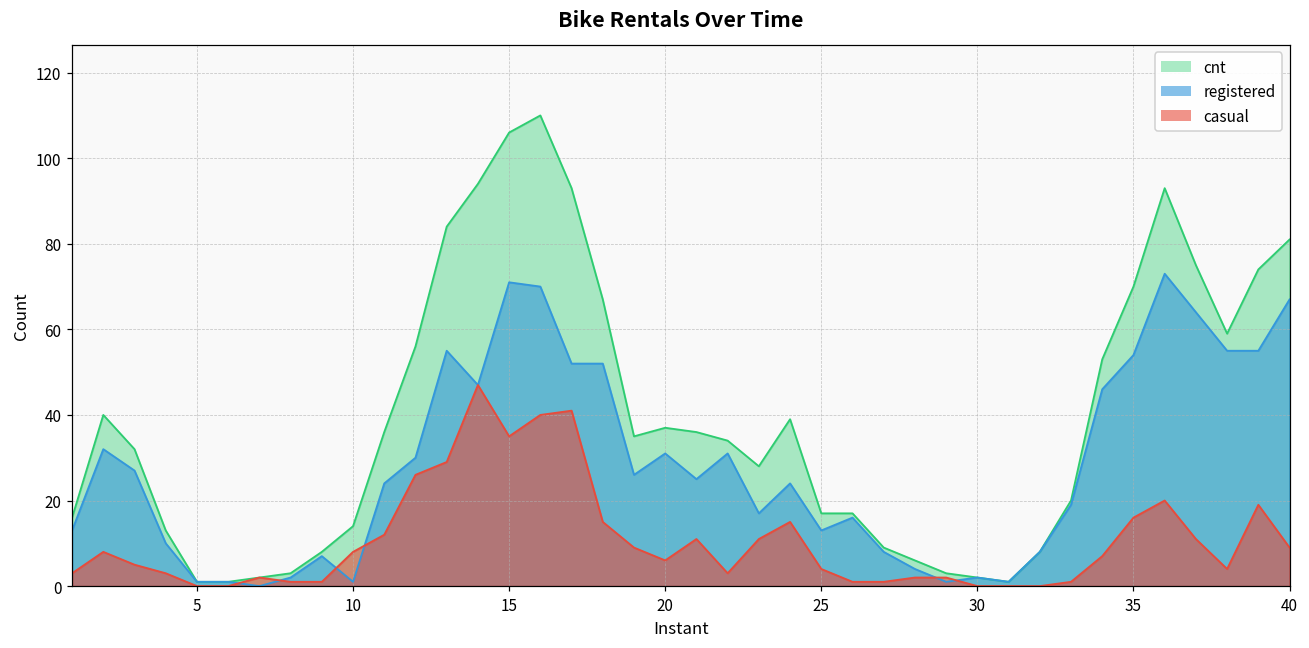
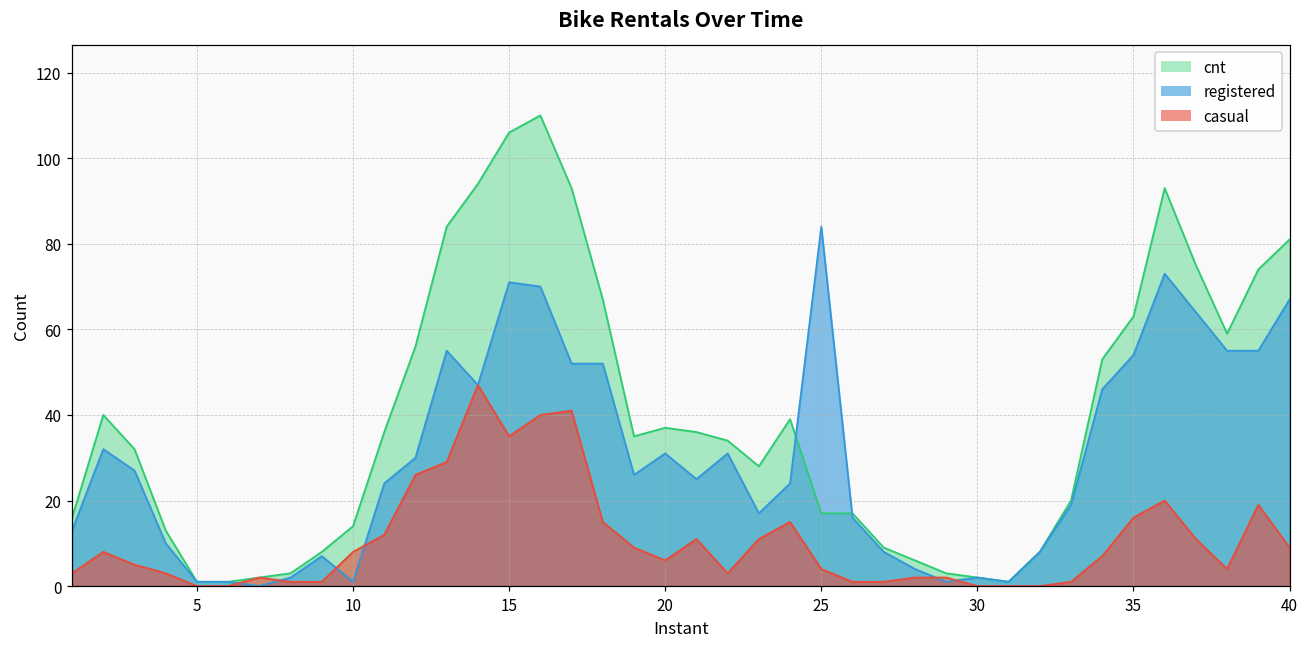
registered, 25: 13 -> 84
cnt, 35: 70 -> 63
